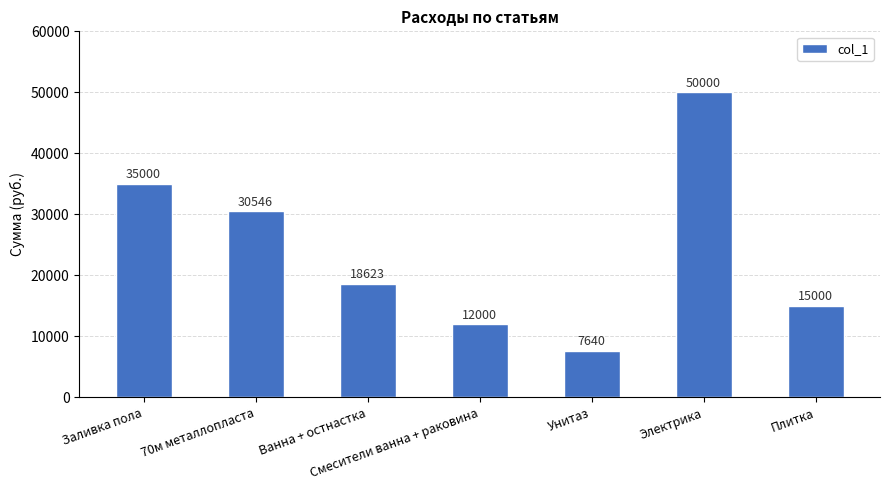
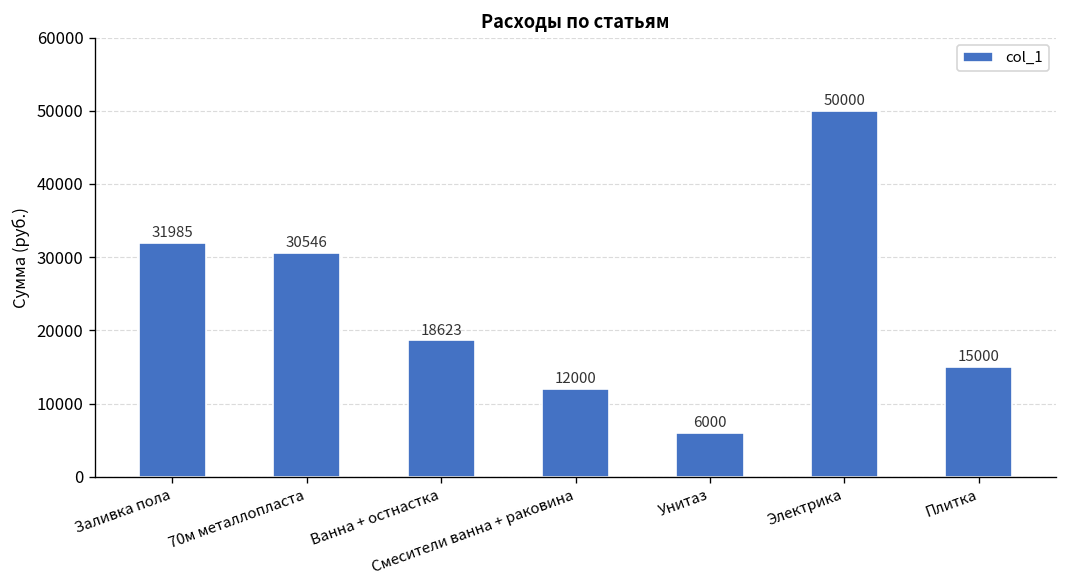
Заливка пола: 35000 -> 31985
Унитаз: 7640 -> 6000
